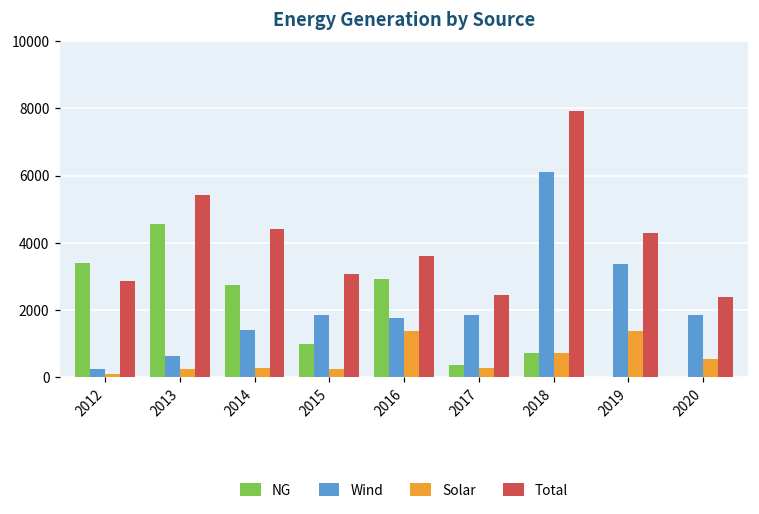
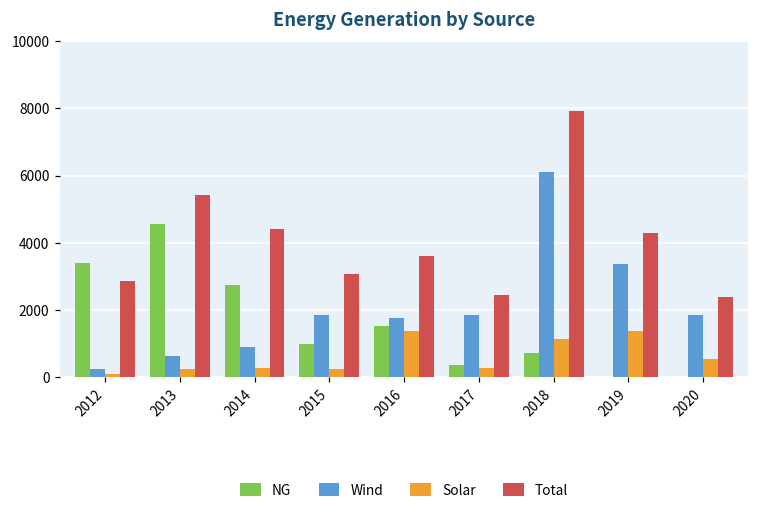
Wind, 2014: 1400 -> 900
NG, 2016: 2900 -> 1500
Solar, 2018: 700 -> 1100
